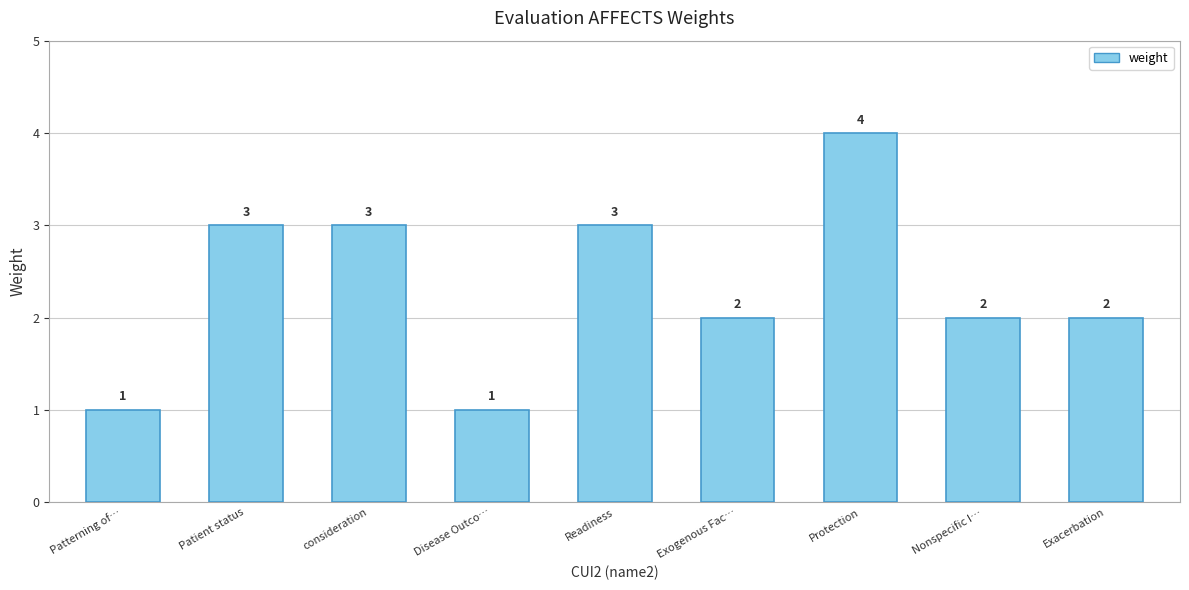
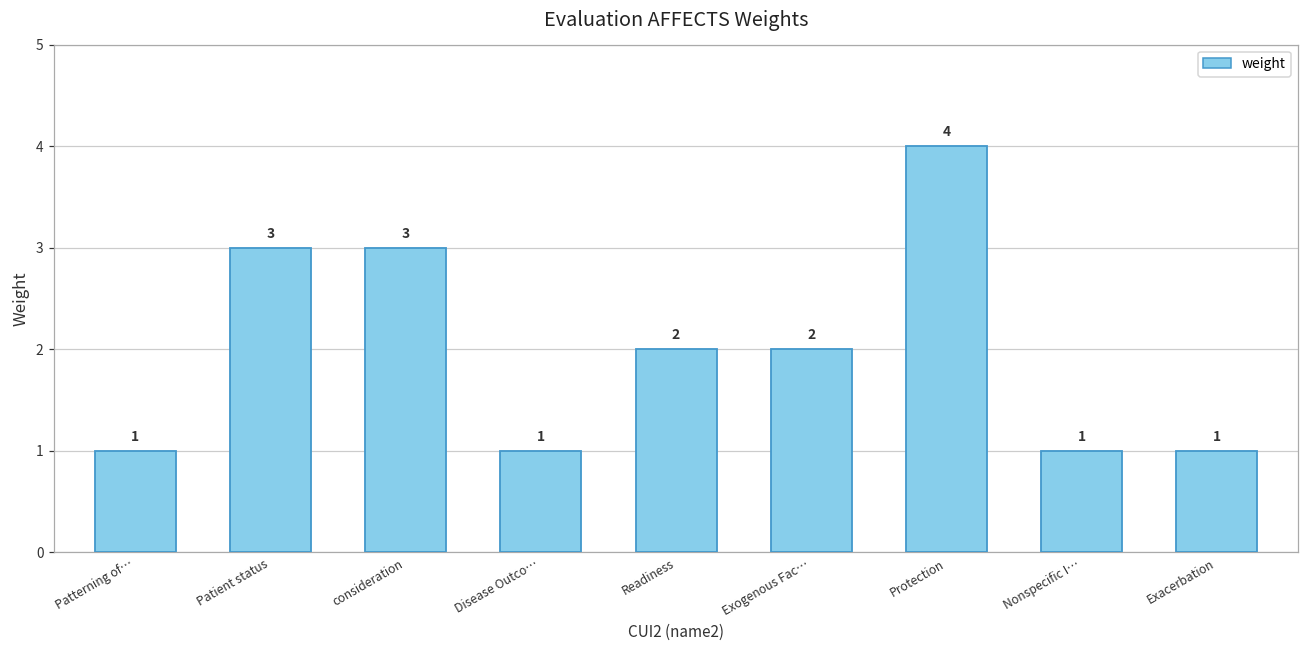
Readiness: 3 -> 2
Nonspecific I…: 2 -> 1
Exacerbation: 2 -> 1
